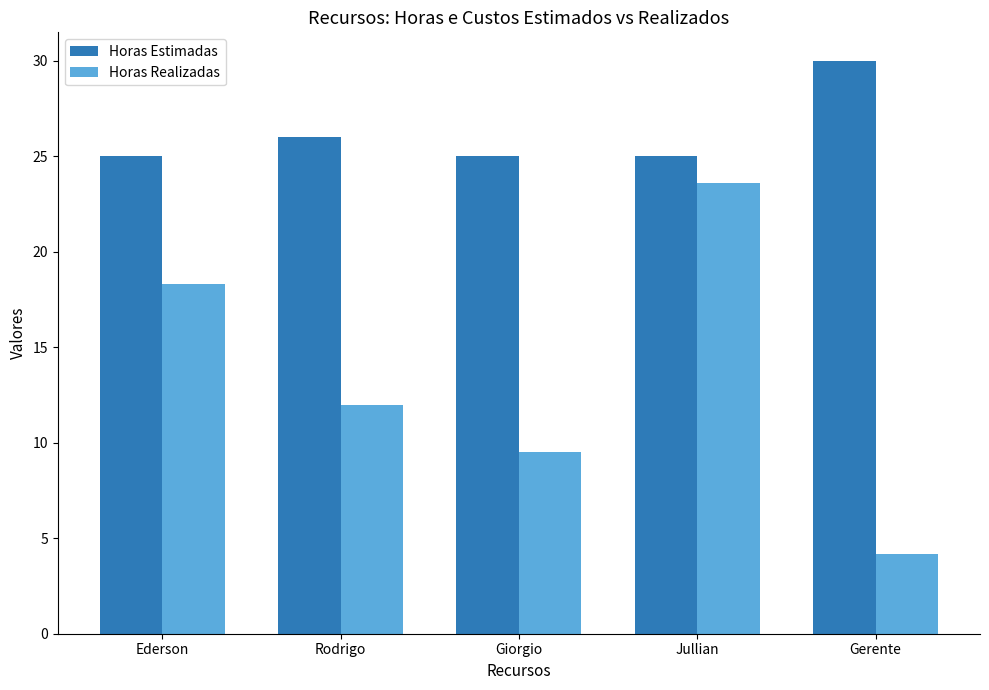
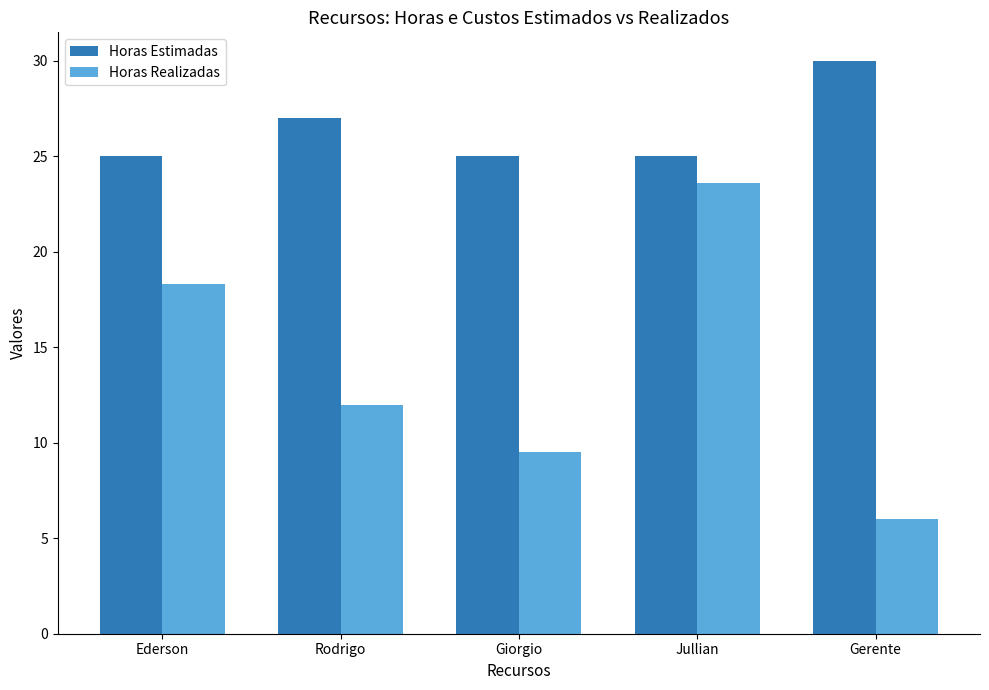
Horas Estimadas, Rodrigo: 26 -> 27
Horas Realizadas, Gerente: 4.2 -> 6.0
